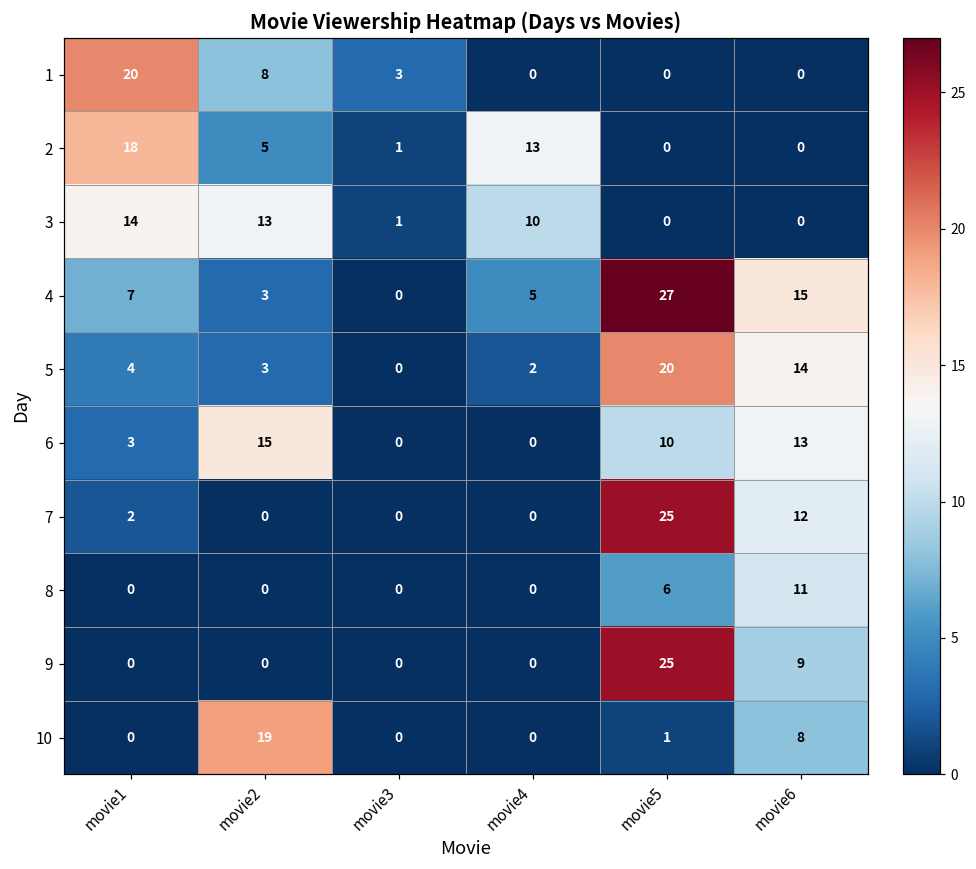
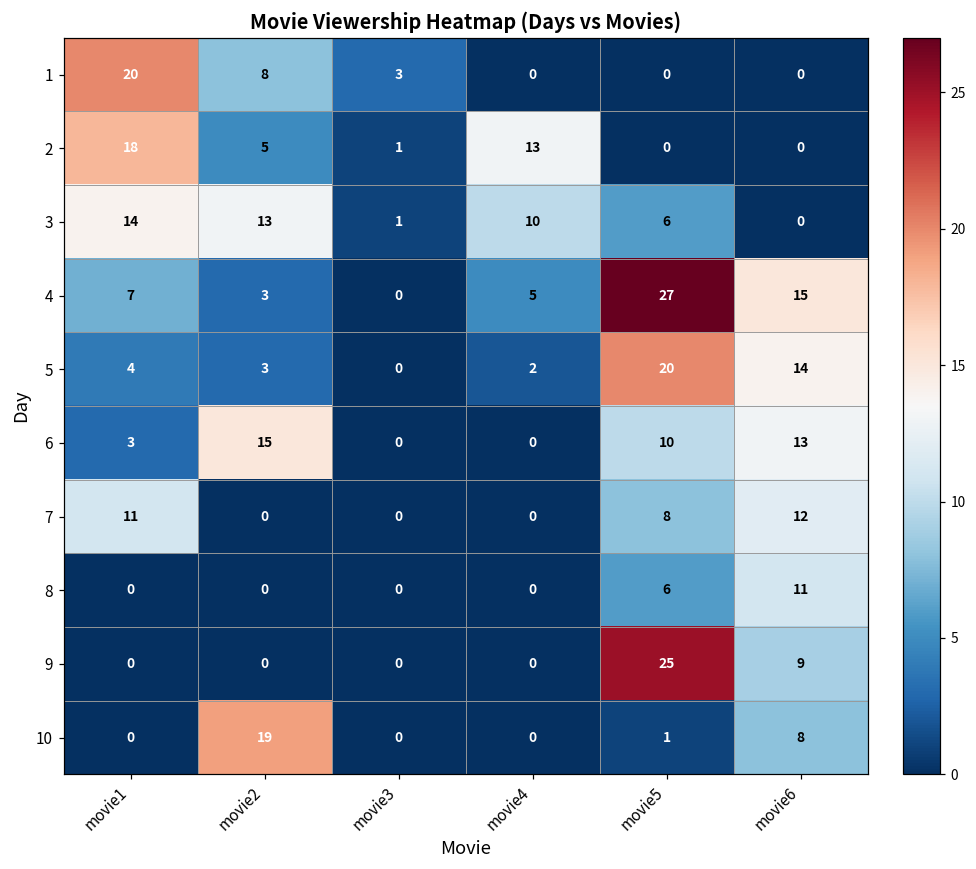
3, movie5: 0 -> 6
7, movie1: 2 -> 11
7, movie5: 25 -> 8
